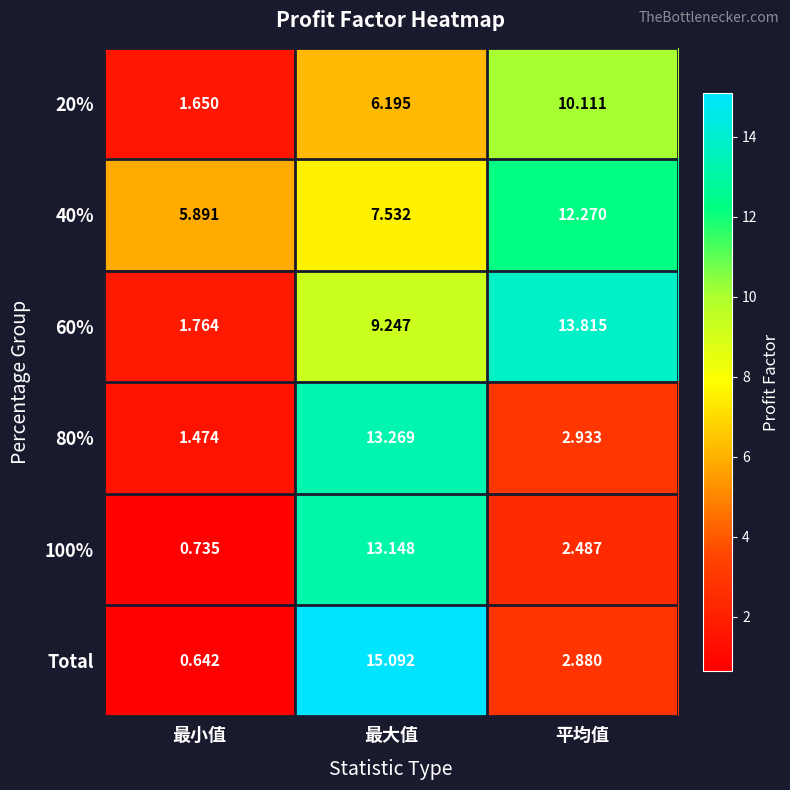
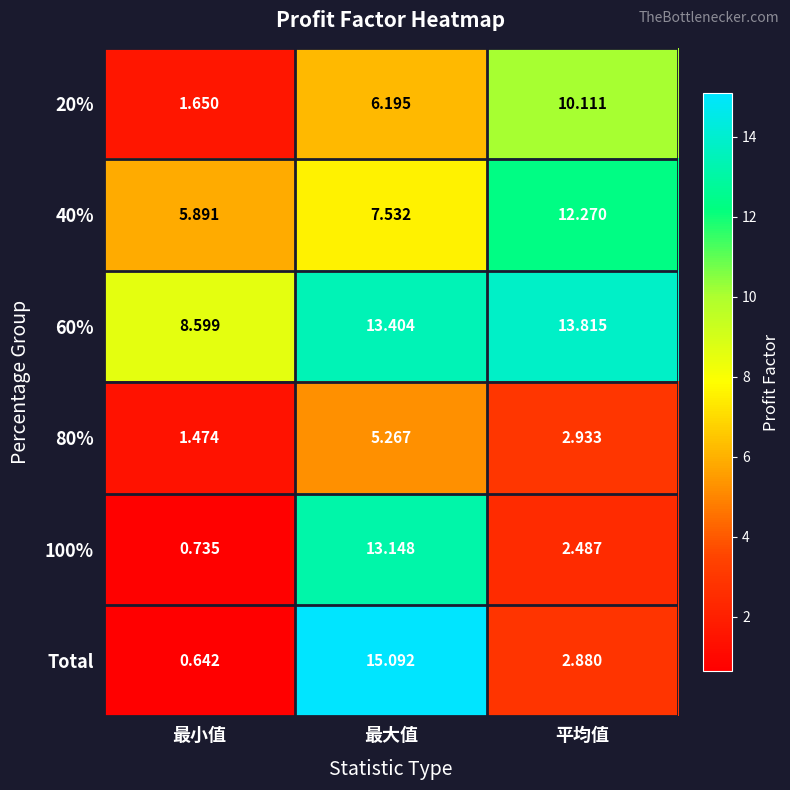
60%, 最小值: 1.764 -> 8.599
60%, 最大值: 9.247 -> 13.404
80%, 最大值: 13.269 -> 5.267
